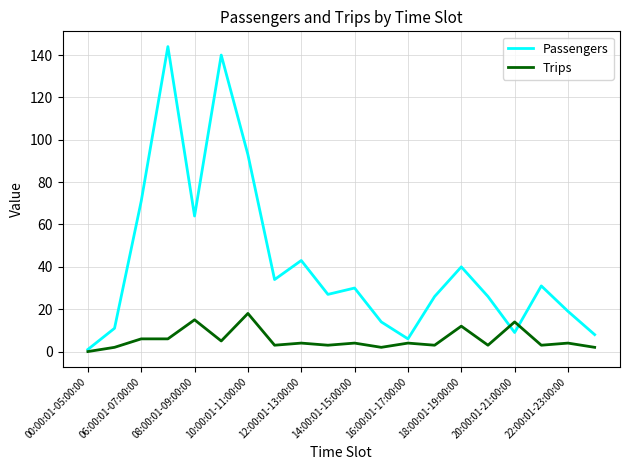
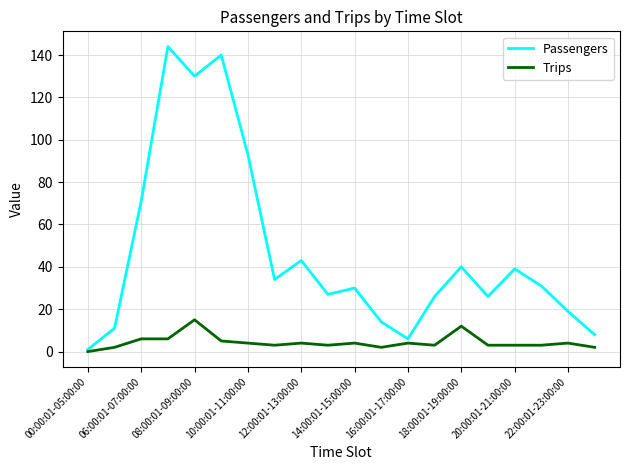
Passengers, 08:00:01-09:00:00: 64 -> 130
Trips, 10:00:01-11:00:00: 18 -> 4
Passengers, 20:00:01-21:00:00: 9 -> 39
Trips, 20:00:01-21:00:00: 14 -> 3
